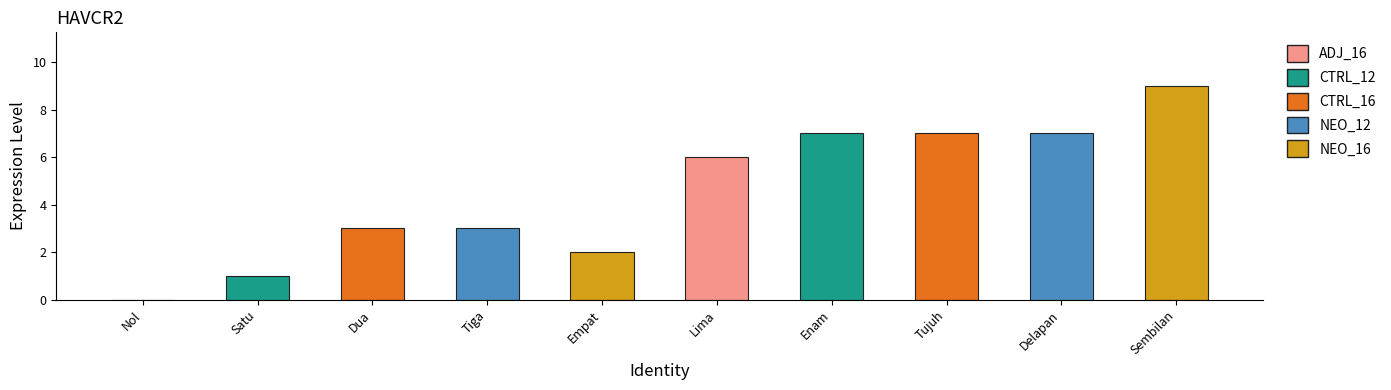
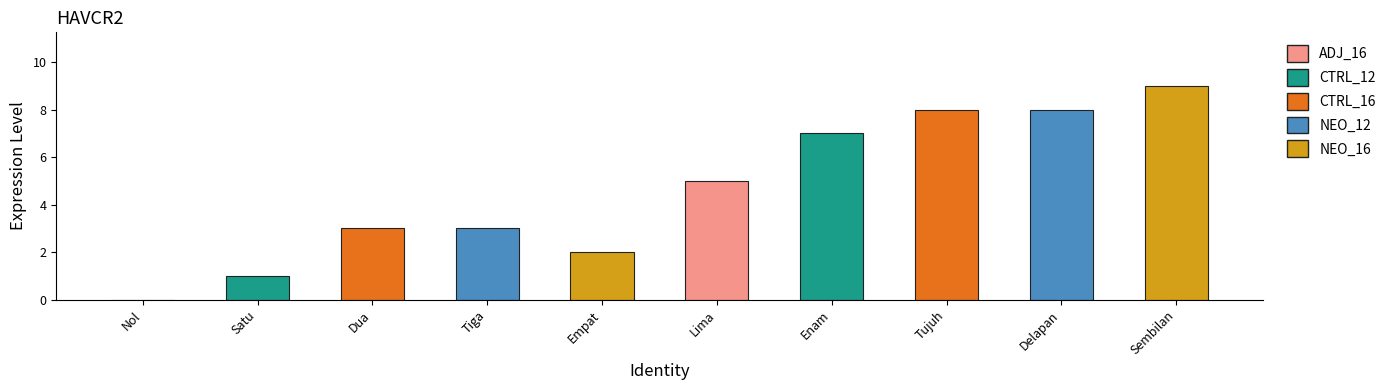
Lima: 6 -> 5
Tujuh: 7 -> 8
Delapan: 7 -> 8
